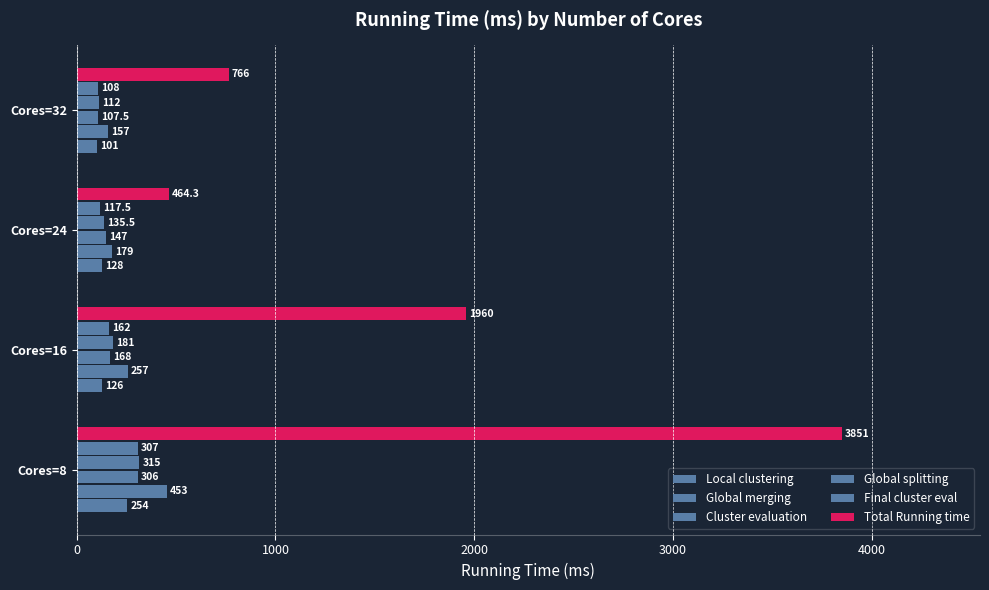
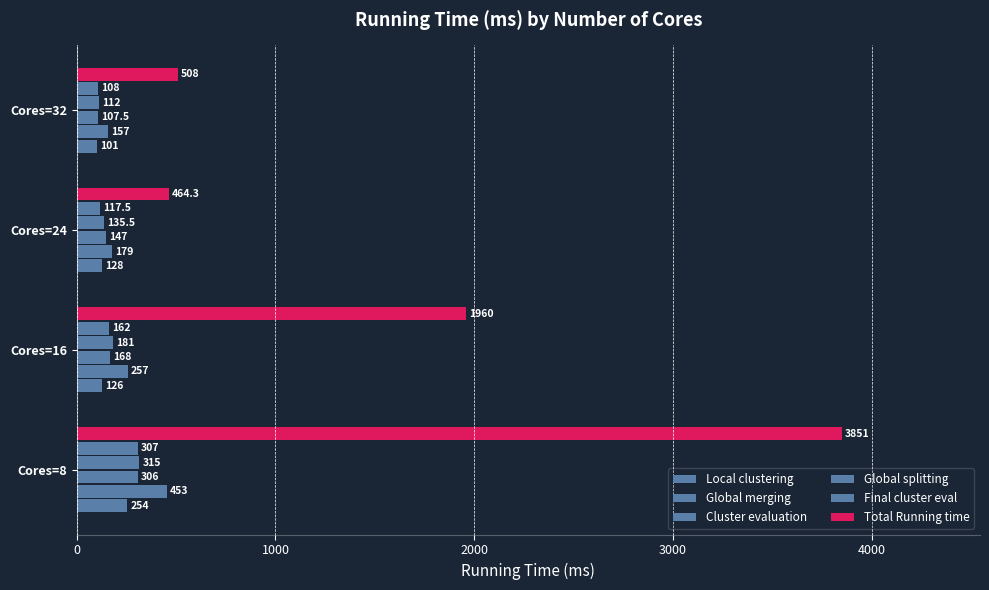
Total Running time, Cores=32: 766 -> 508
